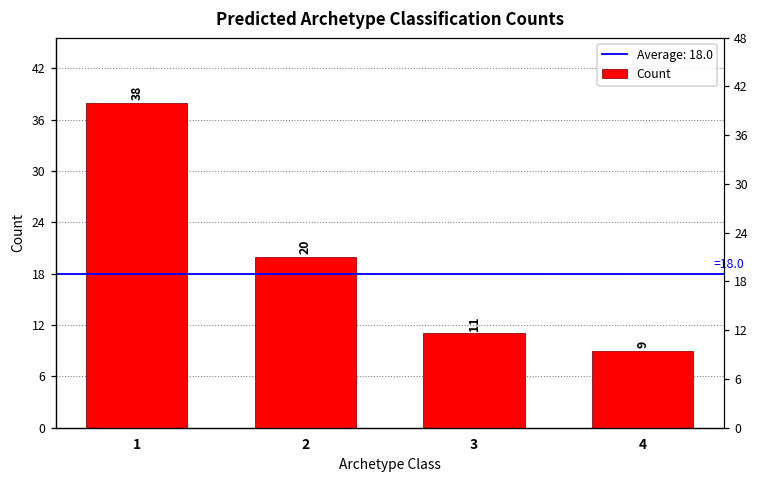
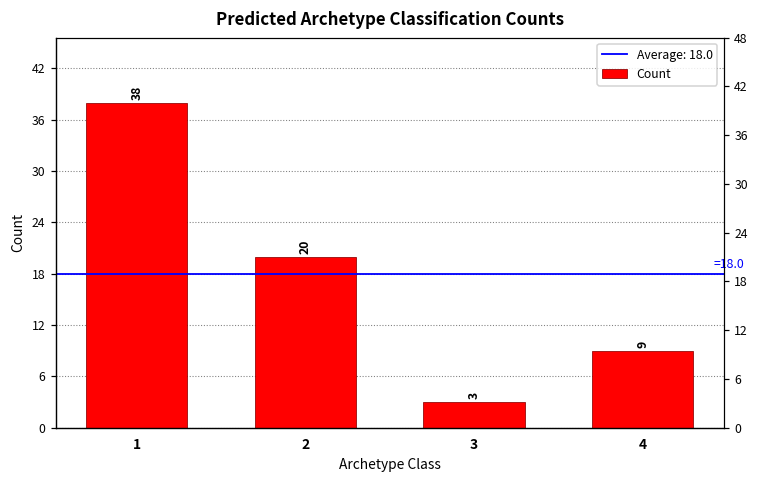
3: 11 -> 3
